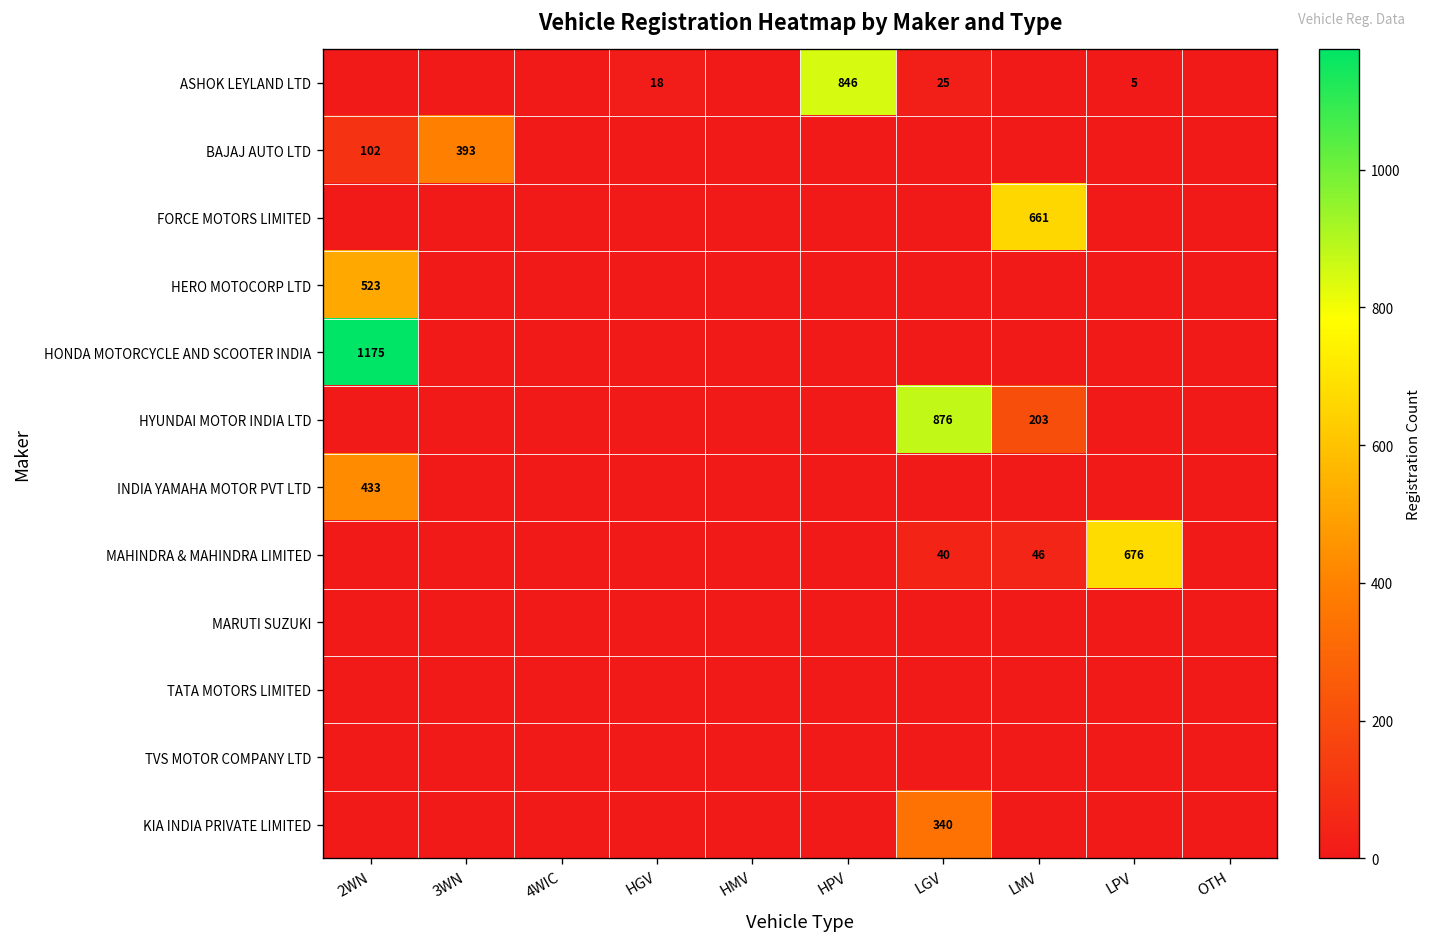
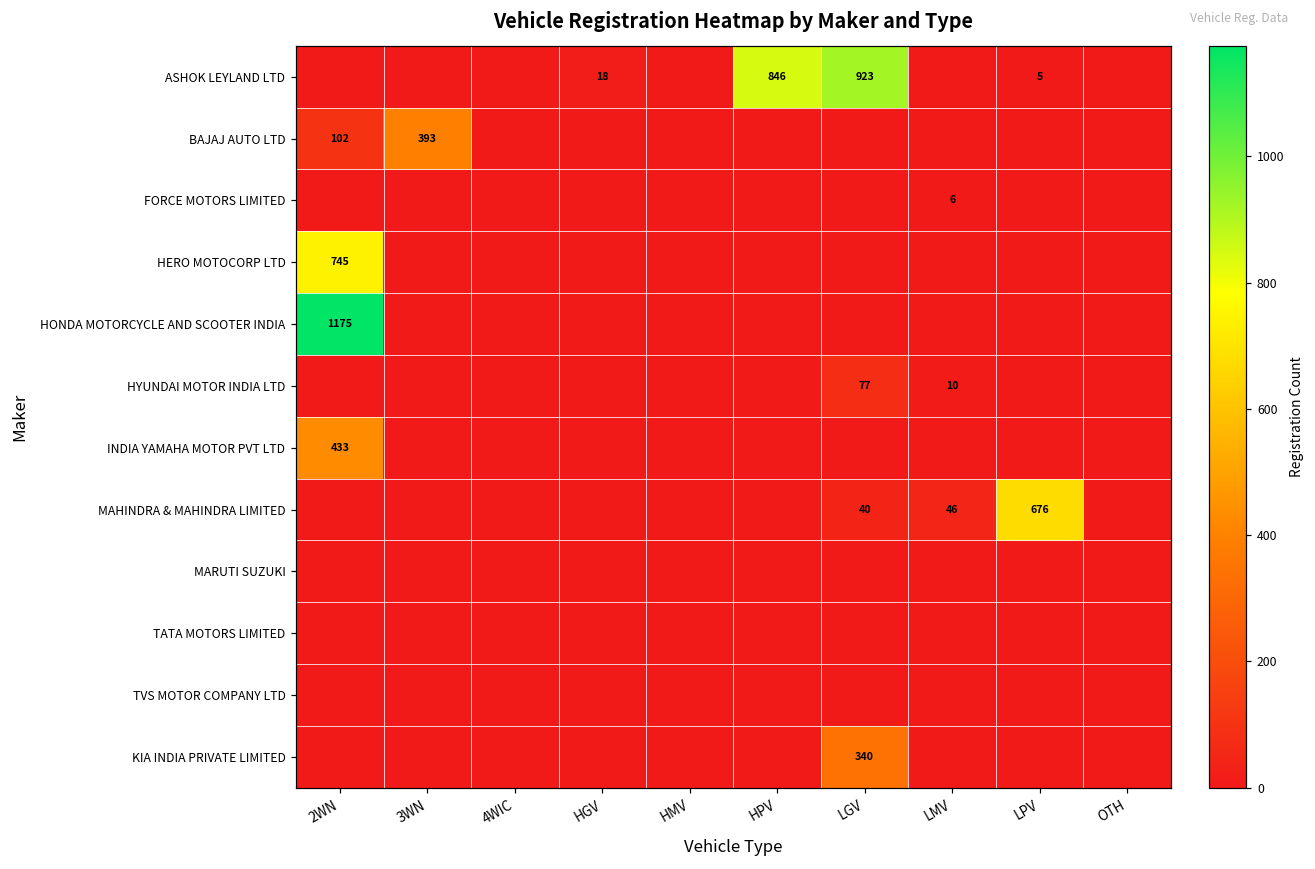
ASHOK LEYLAND LTD, LGV: 25 -> 923
FORCE MOTORS LIMITED, LMV: 661 -> 6
HERO MOTOCORP LTD, 2WN: 523 -> 745
HYUNDAI MOTOR INDIA LTD, LGV: 876 -> 77
HYUNDAI MOTOR INDIA LTD, LMV: 203 -> 10
